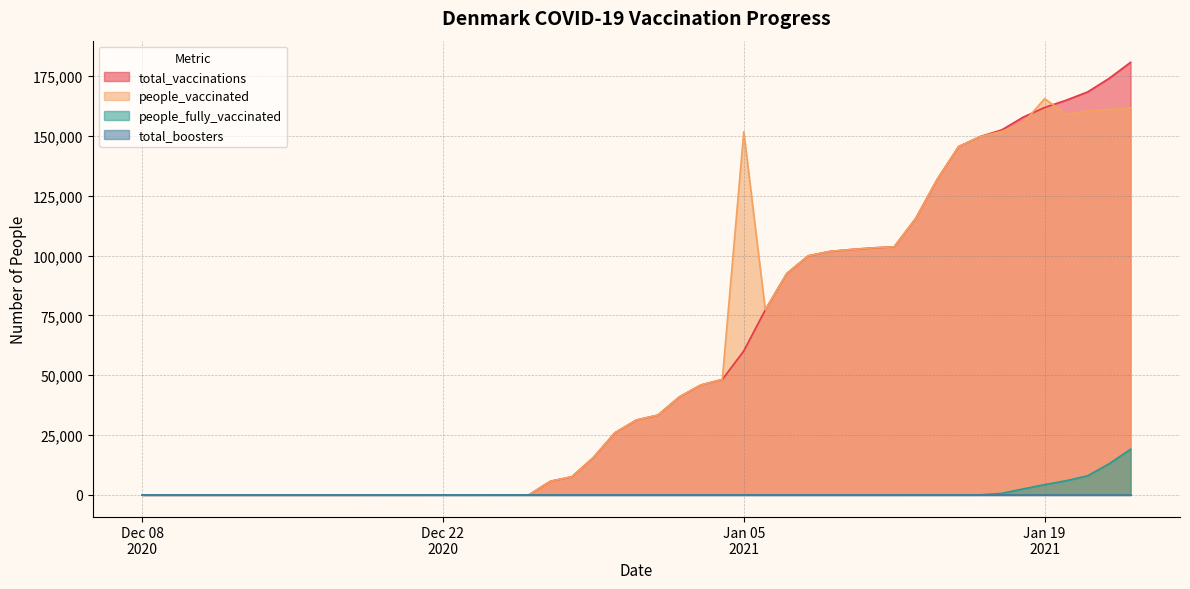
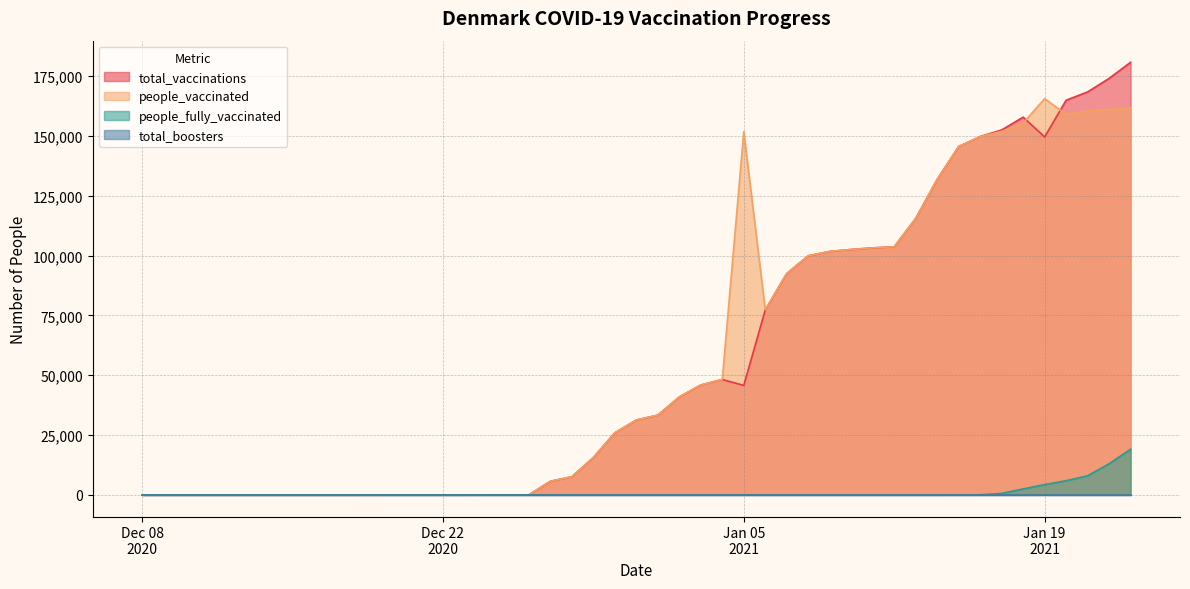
total_vaccinations, Jan 05 2021: 60,000 -> 46,000
total_vaccinations, Jan 19 2021: 162,000 -> 150,000
